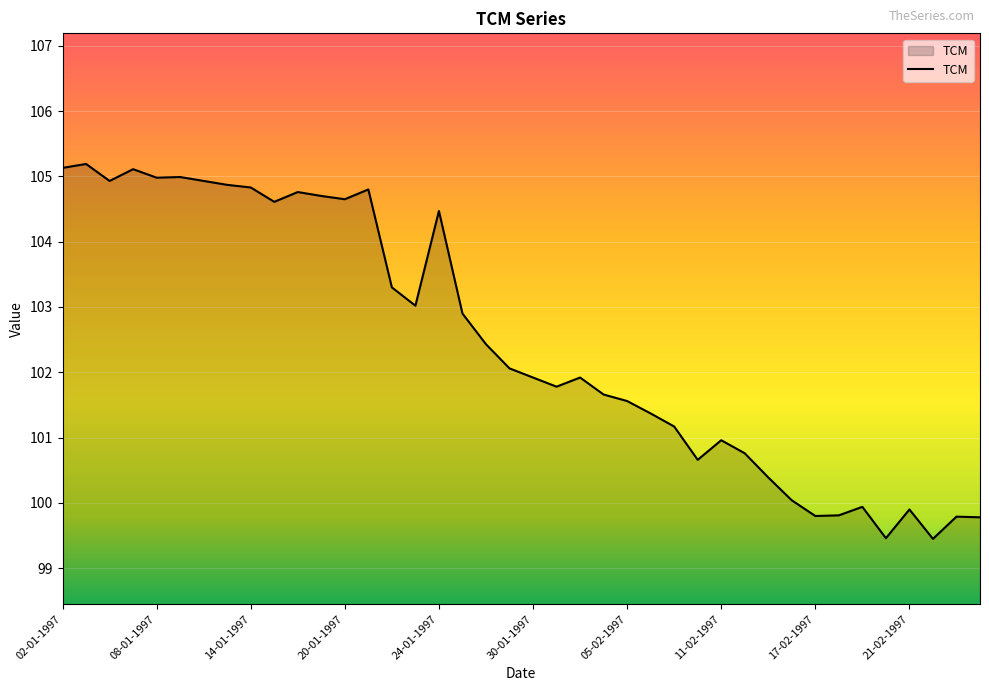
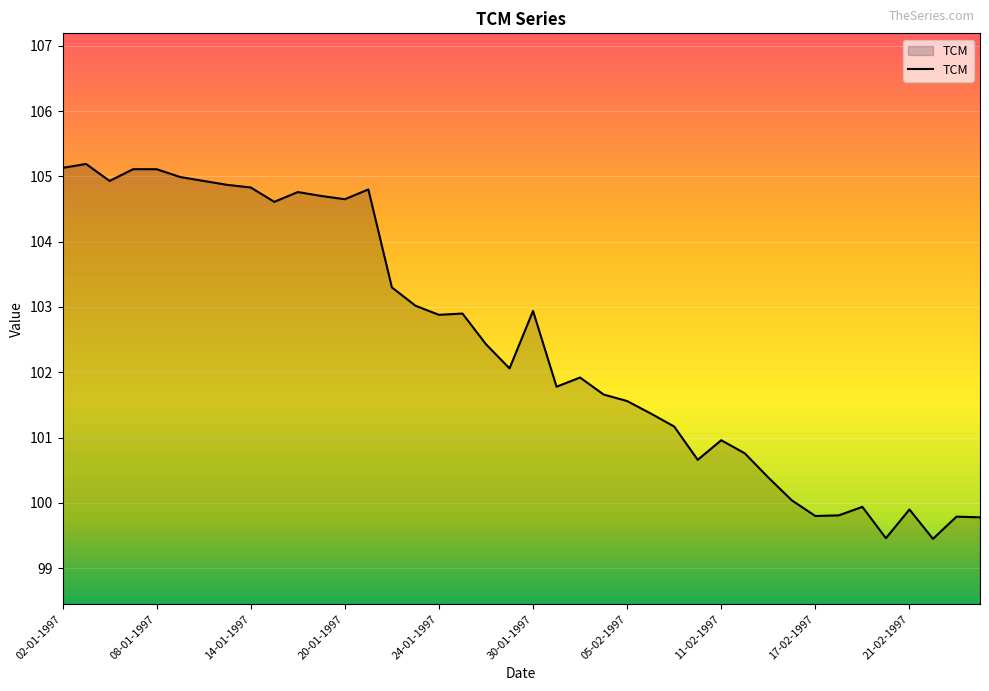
08-01-1997: 105.0 -> 105.1
24-01-1997: 104.5 -> 102.9
30-01-1997: 101.9 -> 102.9
